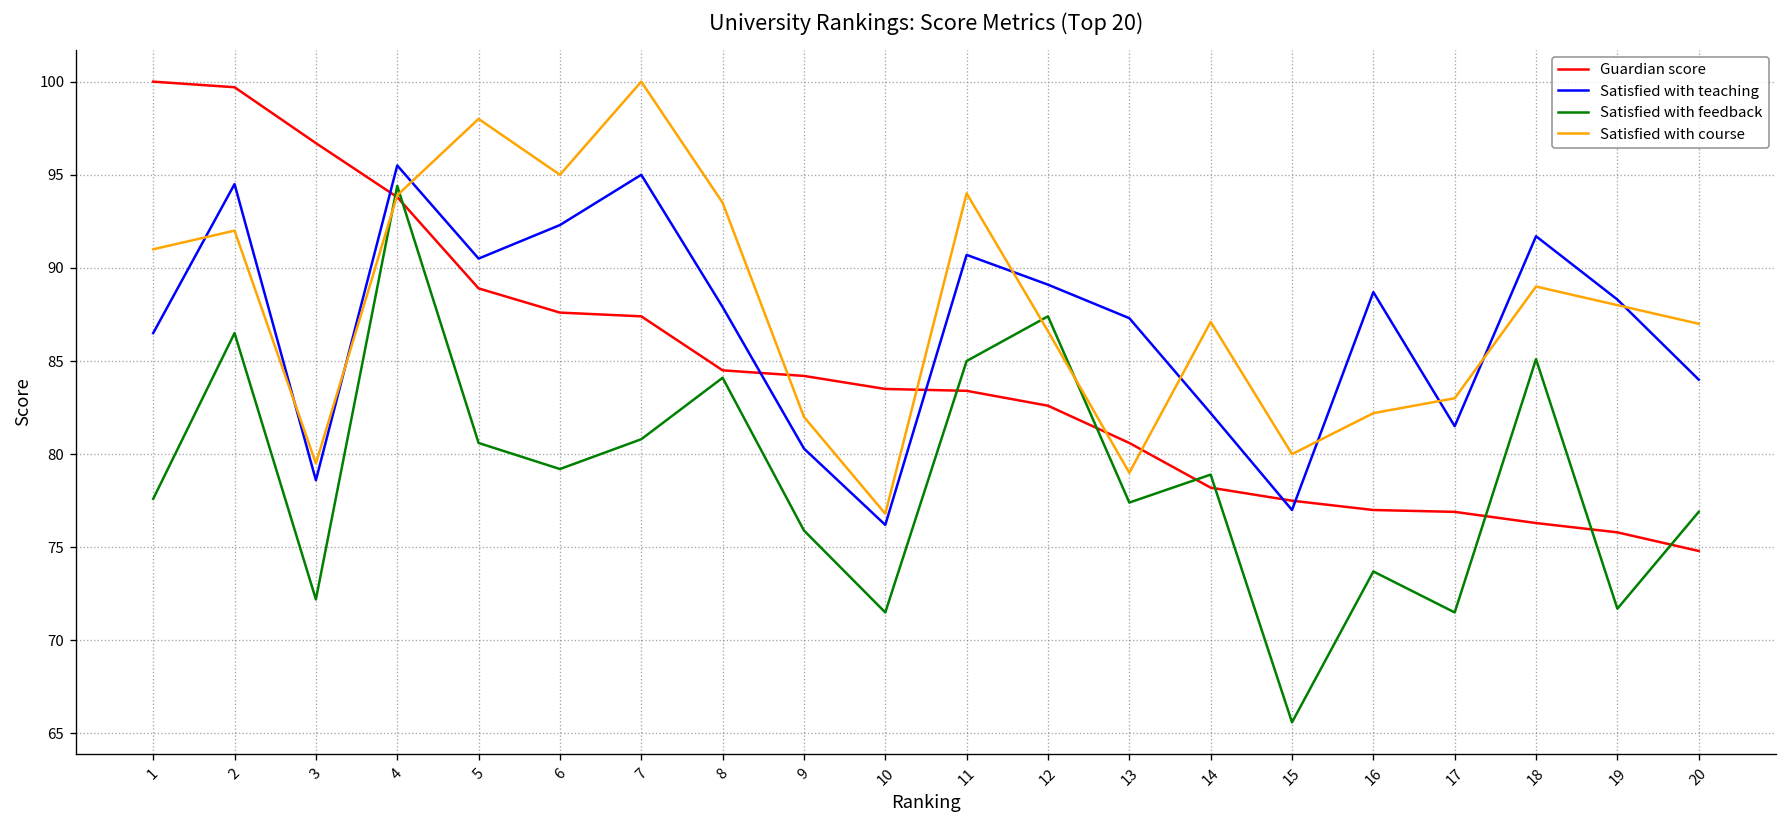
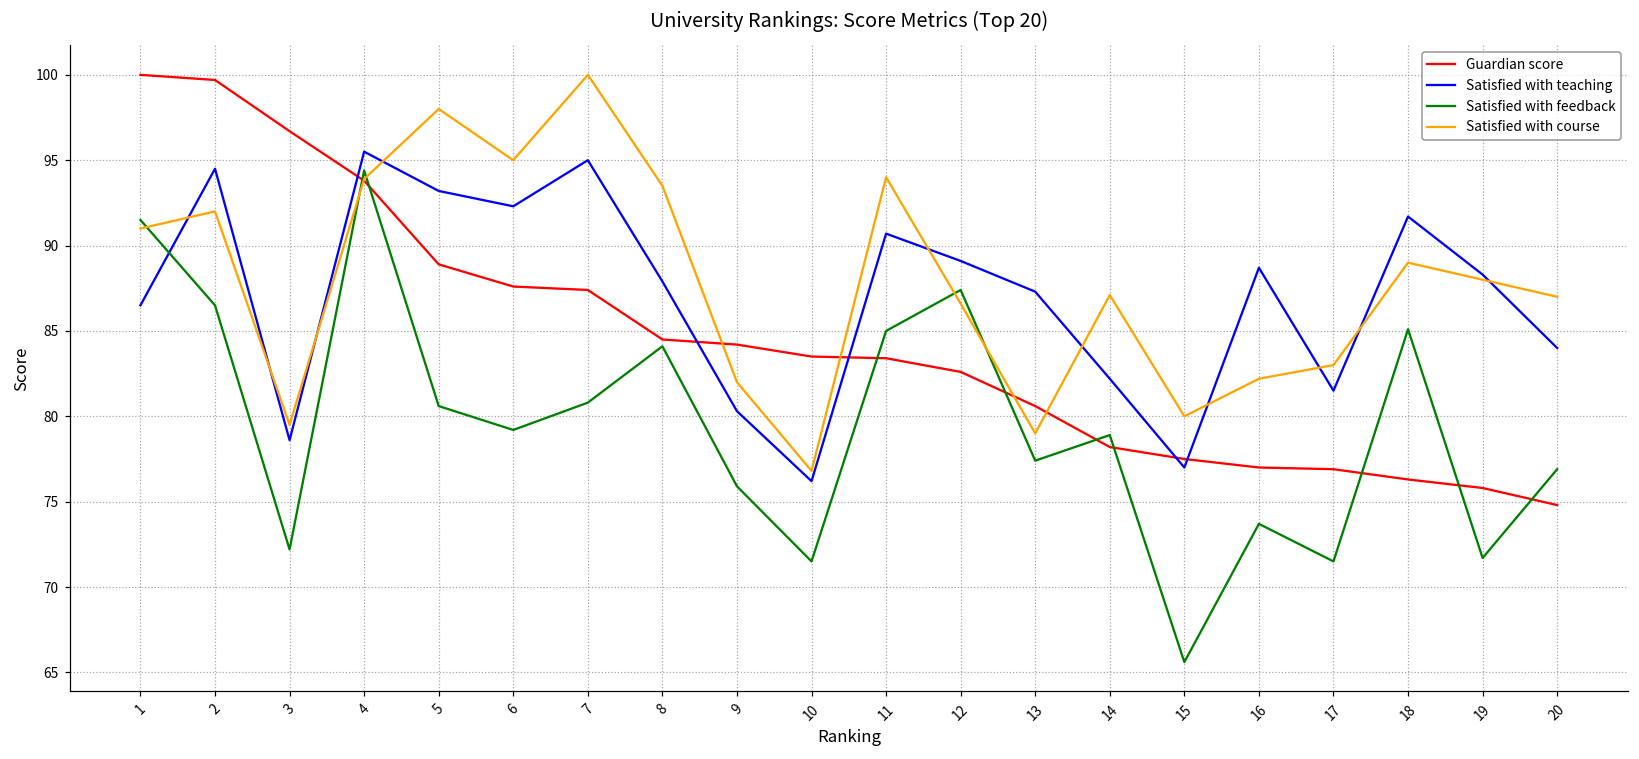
Satisfied with feedback, 1: 77.6 -> 91.5
Satisfied with teaching, 5: 90.5 -> 93.2
